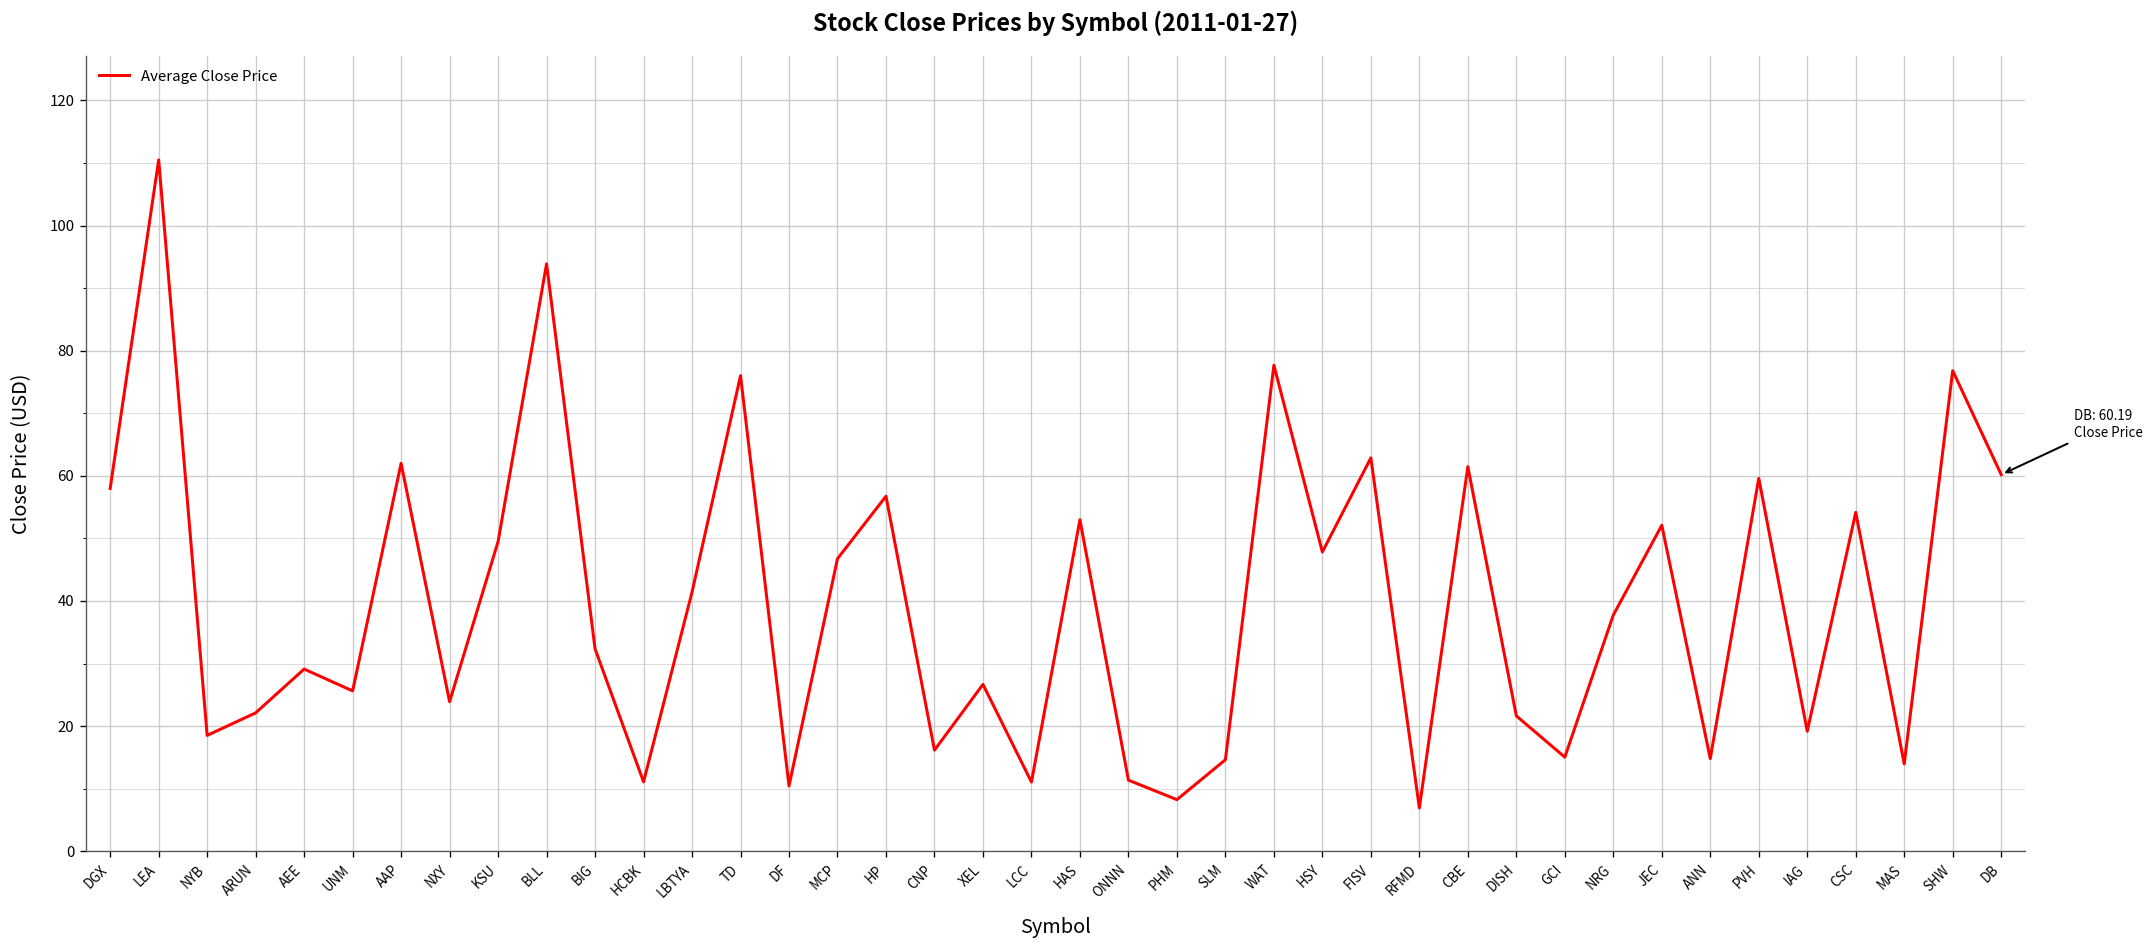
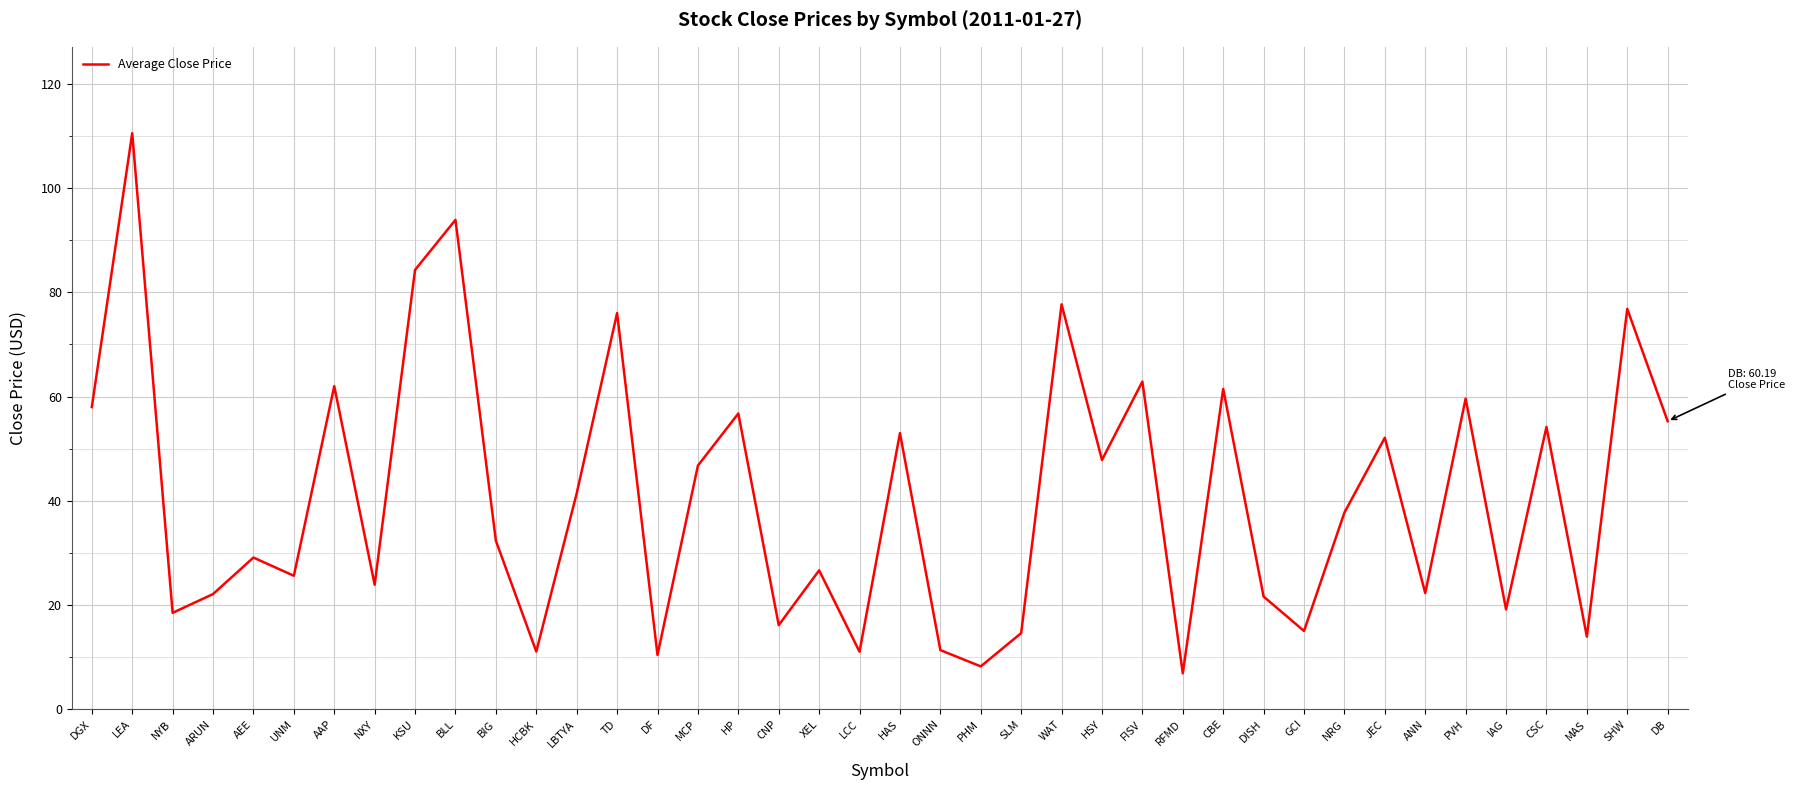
KSU: 49 -> 84
ANN: 15 -> 22
DB: 60 -> 55
